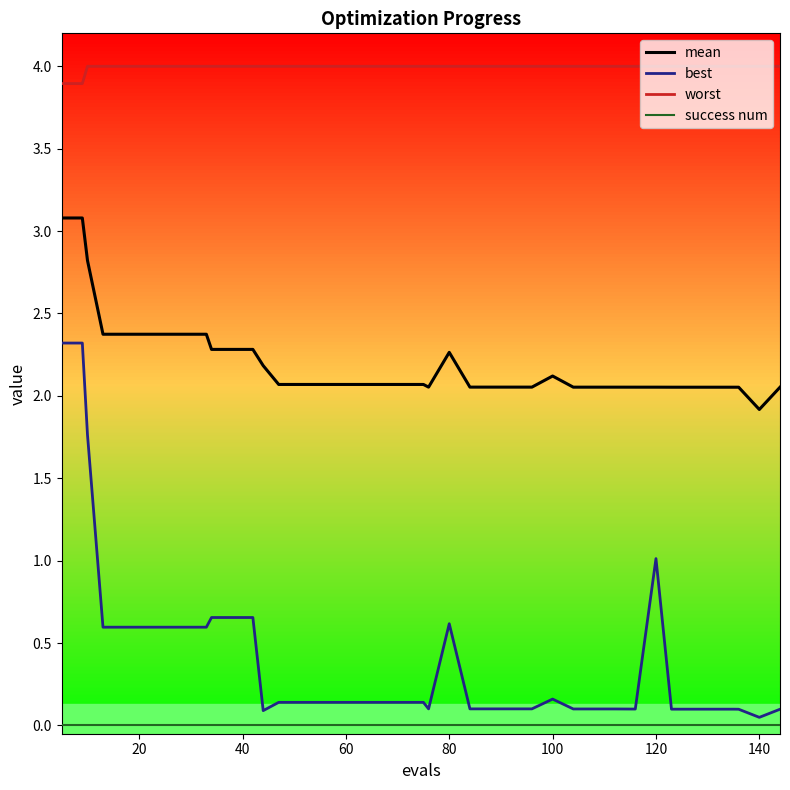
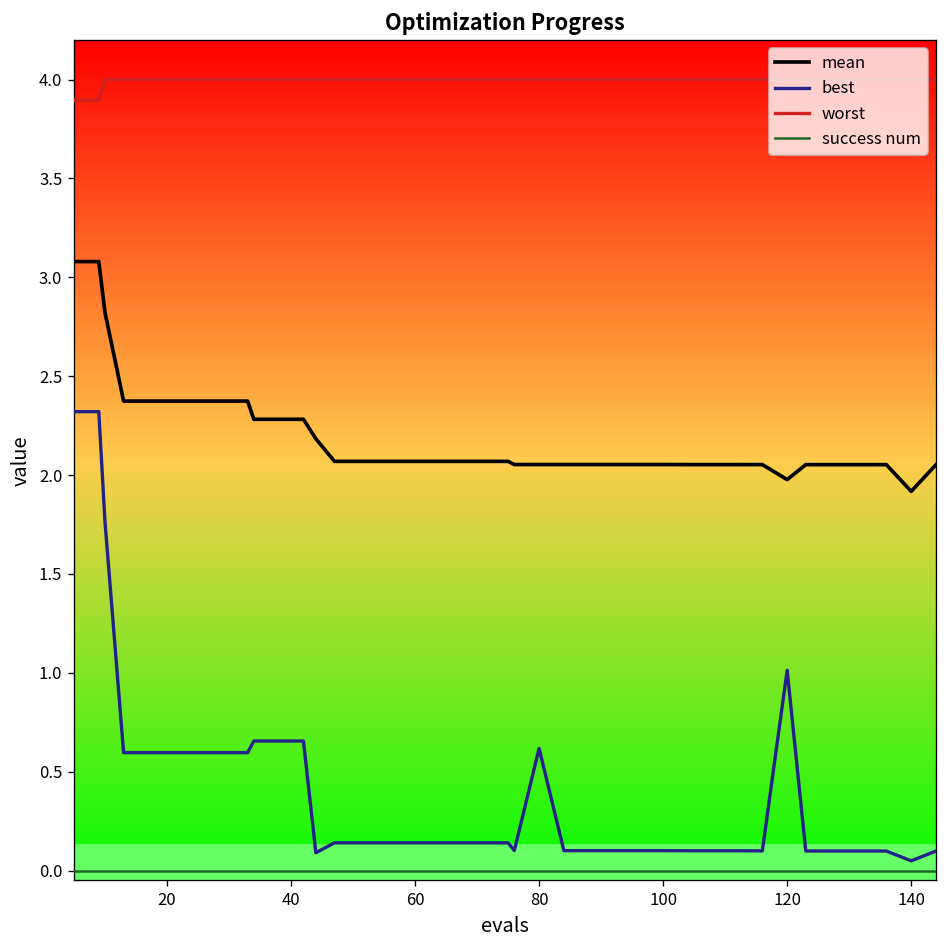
mean, 80: 2.26 -> 2.05
mean, 100: 2.12 -> 2.05
best, 100: 0.16 -> 0.10
mean, 120: 2.05 -> 1.98
